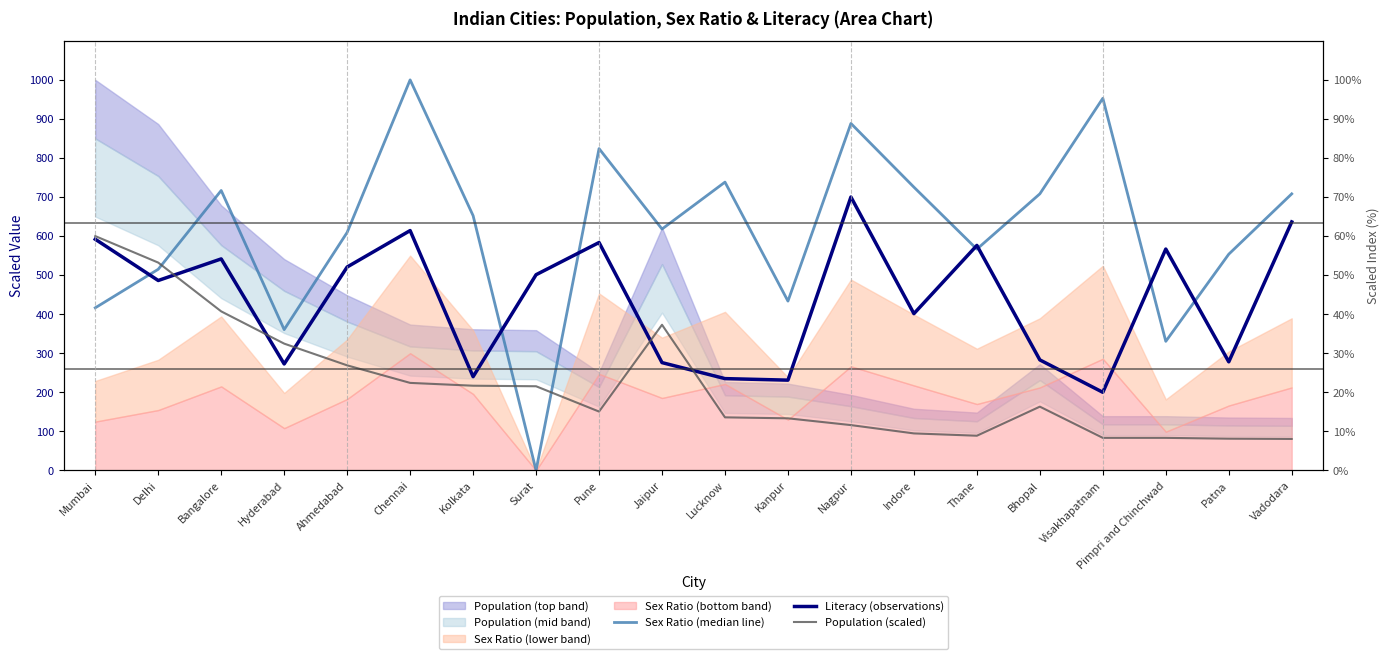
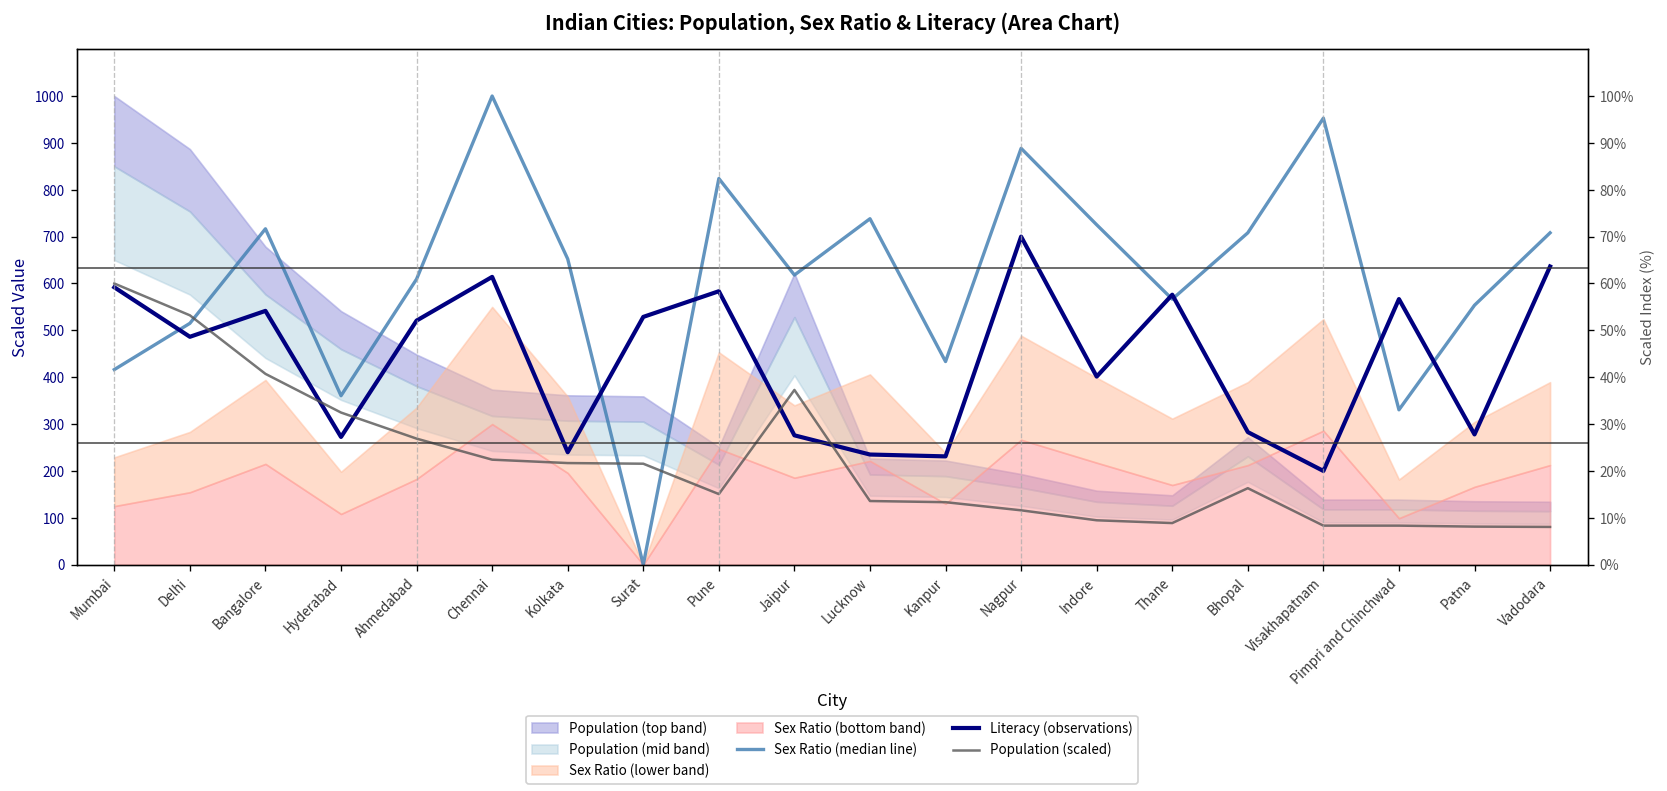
Literacy (observations), Surat: 500 -> 530
